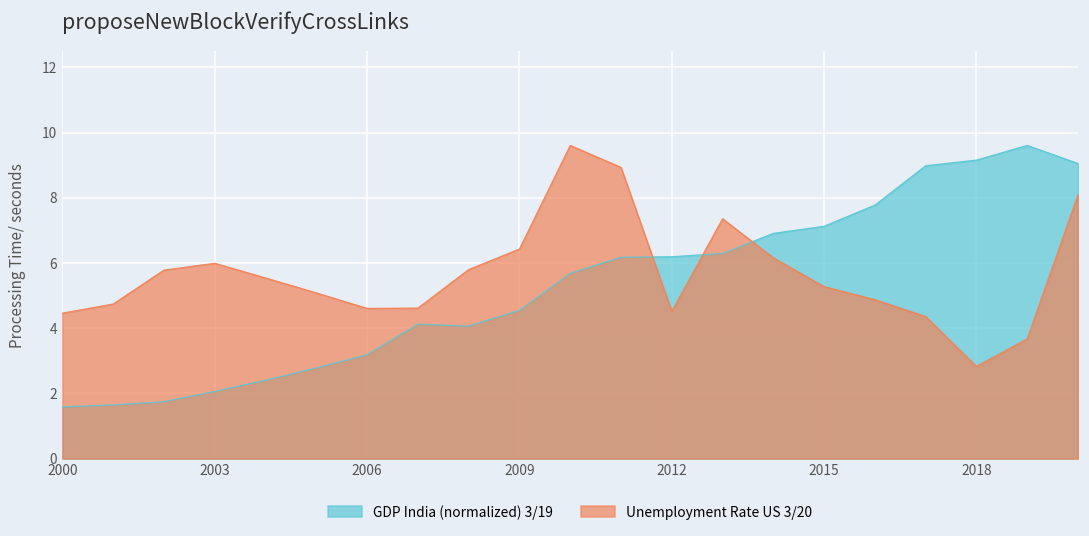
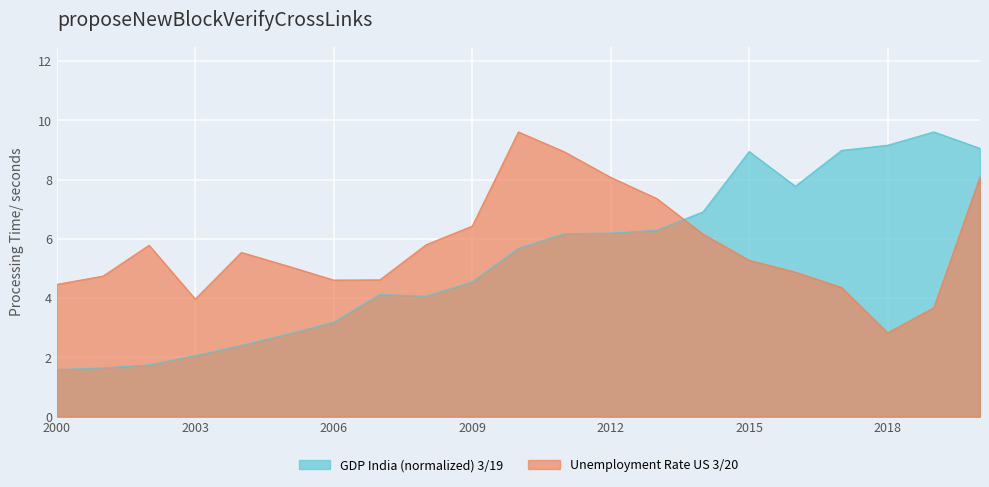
Unemployment Rate US 3/20, 2003: 6.0 -> 4.0
Unemployment Rate US 3/20, 2012: 4.5 -> 8.1
GDP India (normalized) 3/19, 2015: 7.1 -> 8.9
